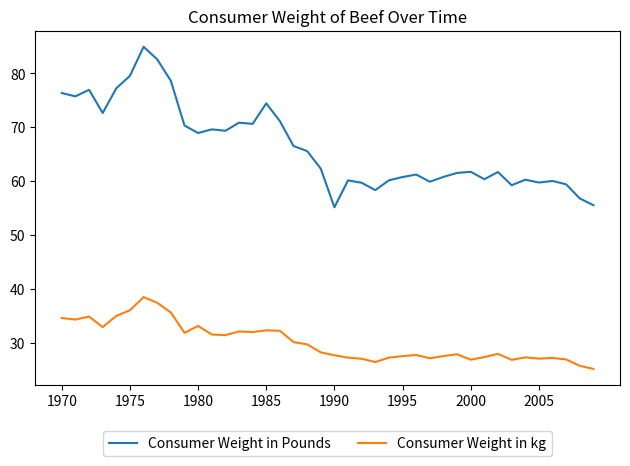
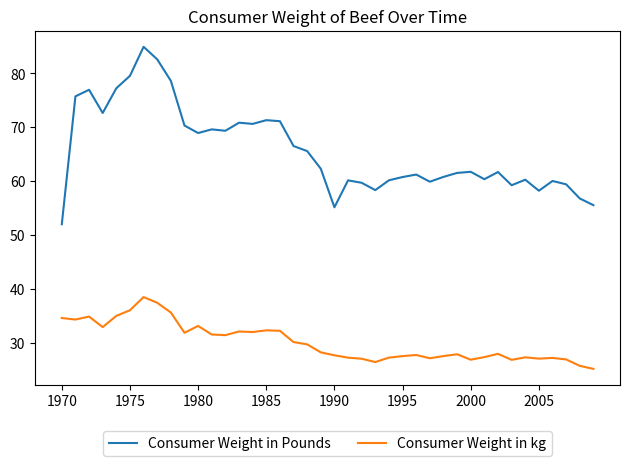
Consumer Weight in Pounds, 1970: 76 -> 52
Consumer Weight in Pounds, 1985: 74 -> 71
Consumer Weight in Pounds, 2005: 60 -> 58
